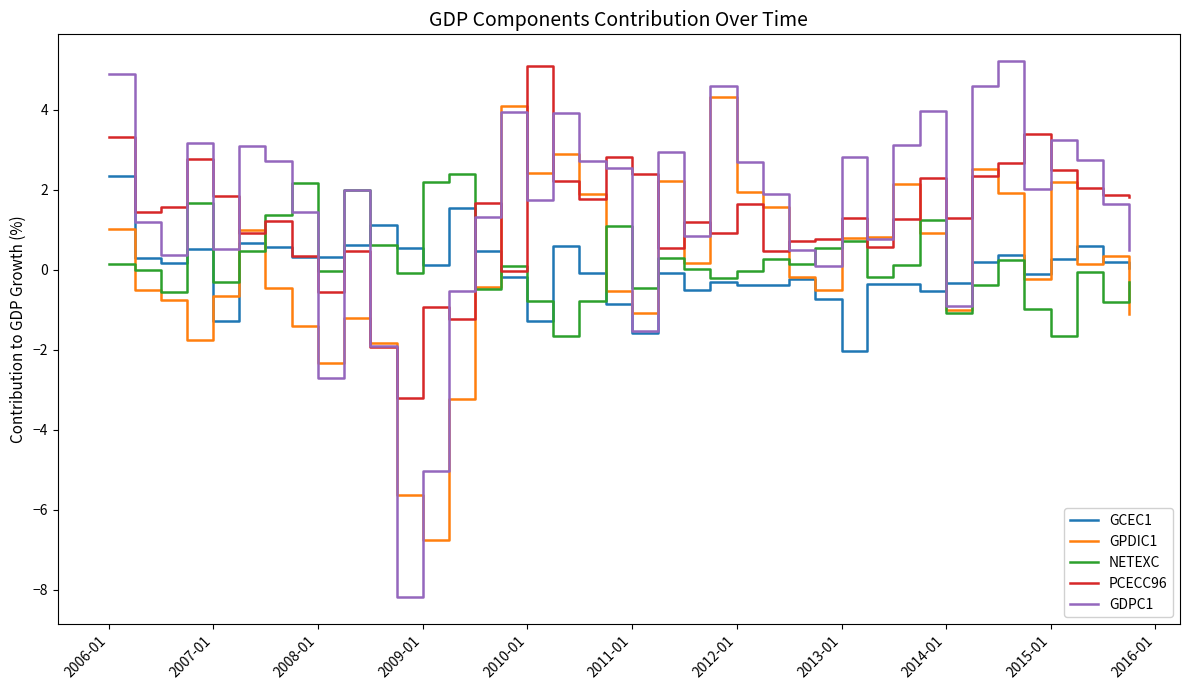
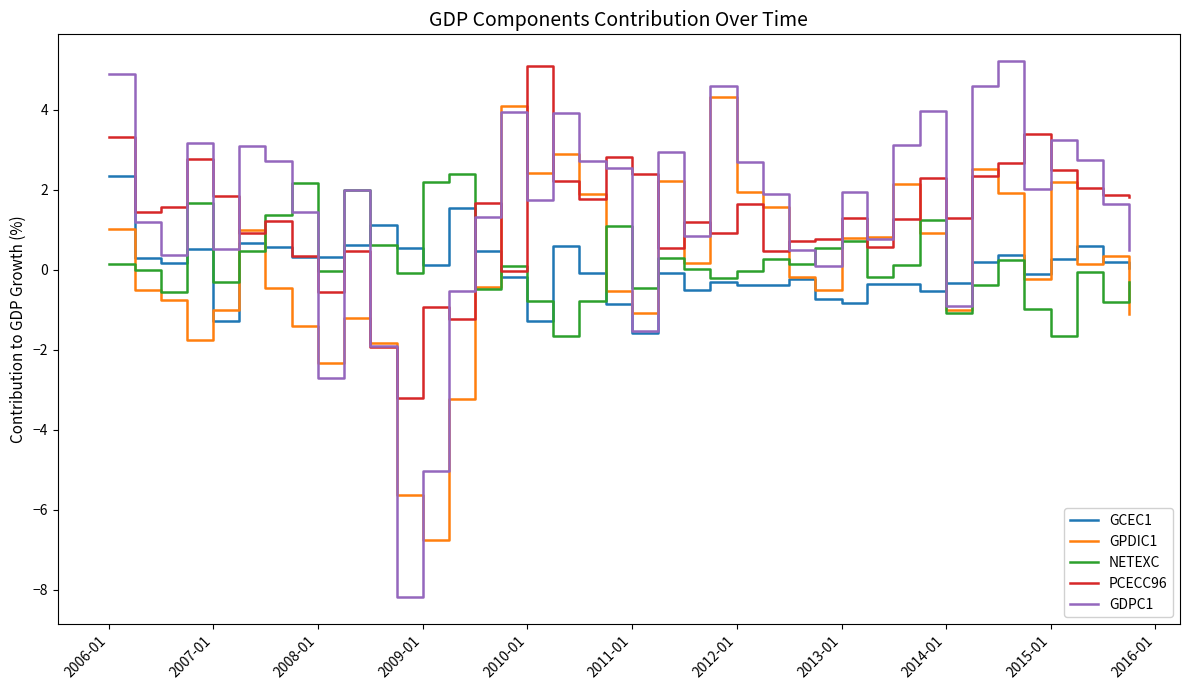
GPDIC1, 2007-01: -0.7 -> -1.0
GCEC1, 2013-01: -2.0 -> -0.8
GDPC1, 2013-01: 2.8 -> 2.0
